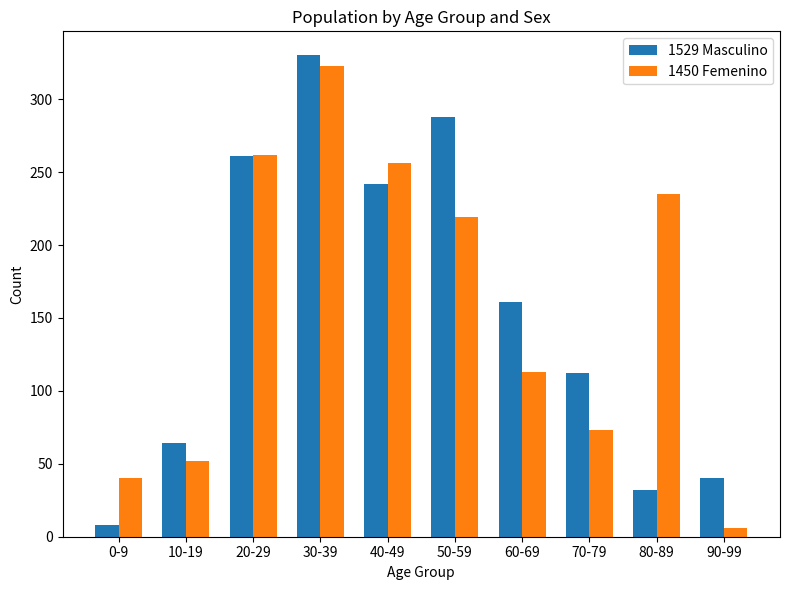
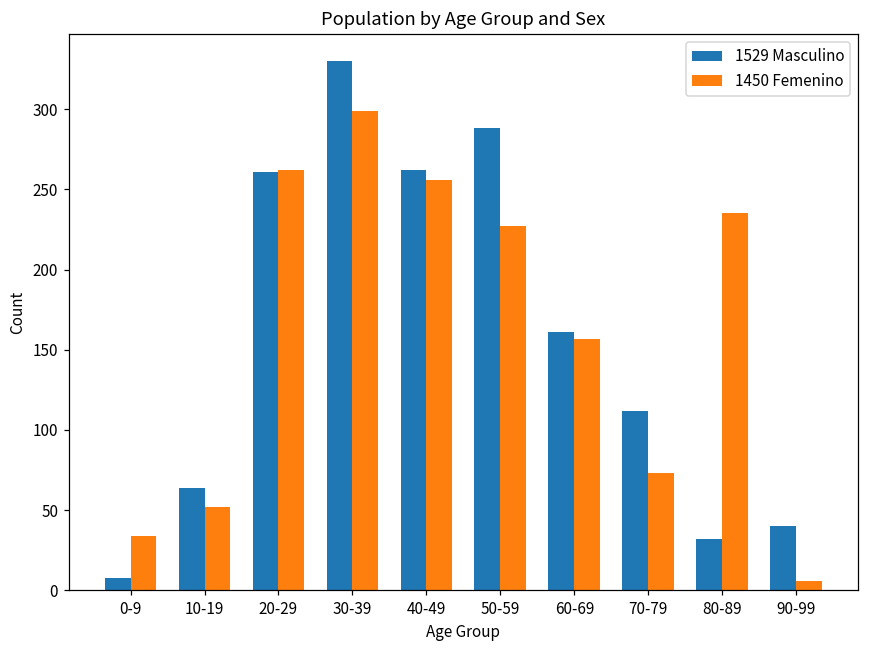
1450 Femenino, 0-9: 40 -> 34
1450 Femenino, 30-39: 323 -> 299
1529 Masculino, 40-49: 242 -> 262
1450 Femenino, 50-59: 219 -> 227
1450 Femenino, 60-69: 113 -> 157
